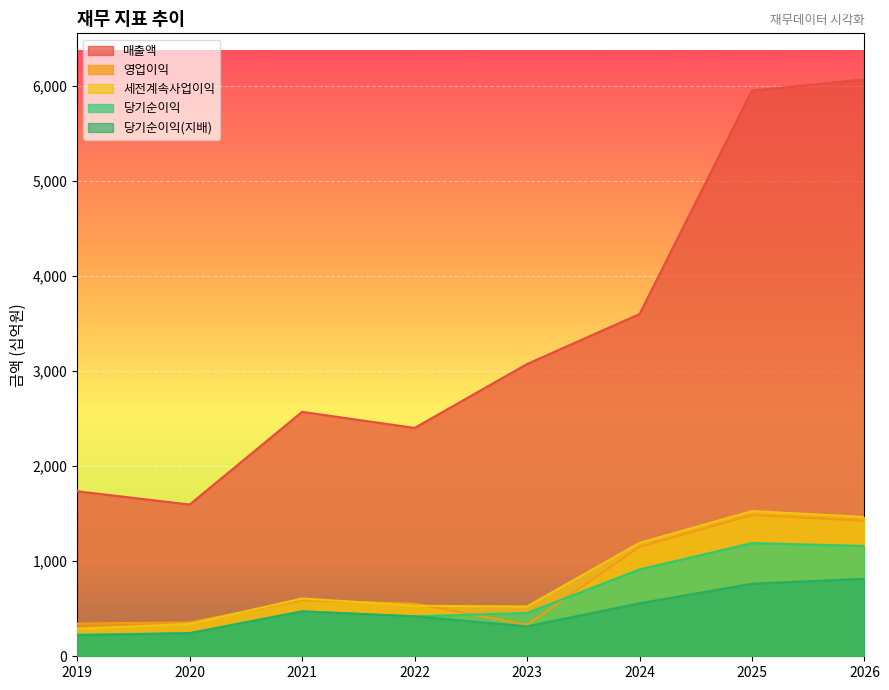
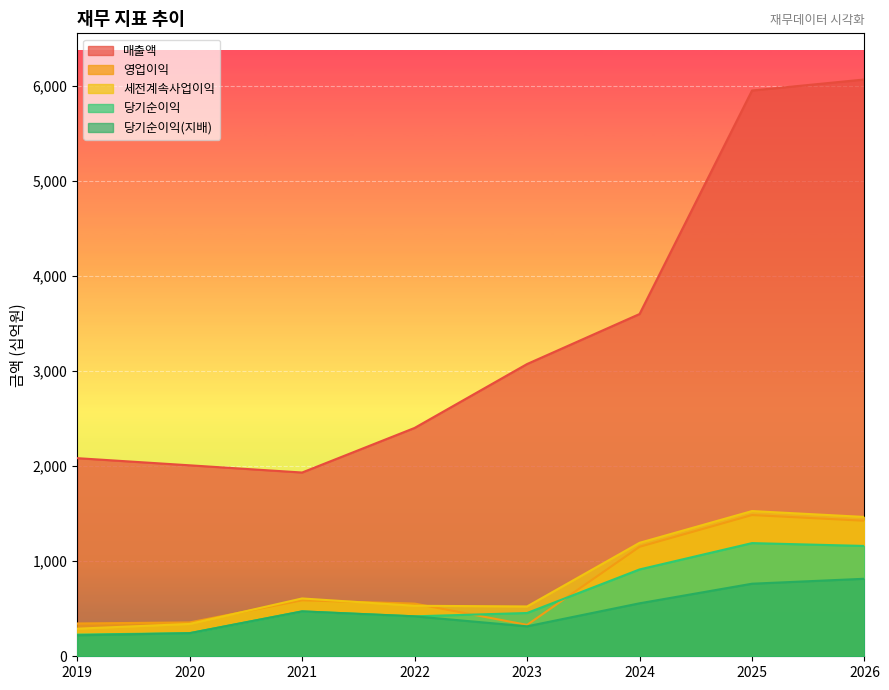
매출액, 2019: 1,700 -> 2,100
매출액, 2020: 1,600 -> 2,000
매출액, 2021: 2,600 -> 1,900
